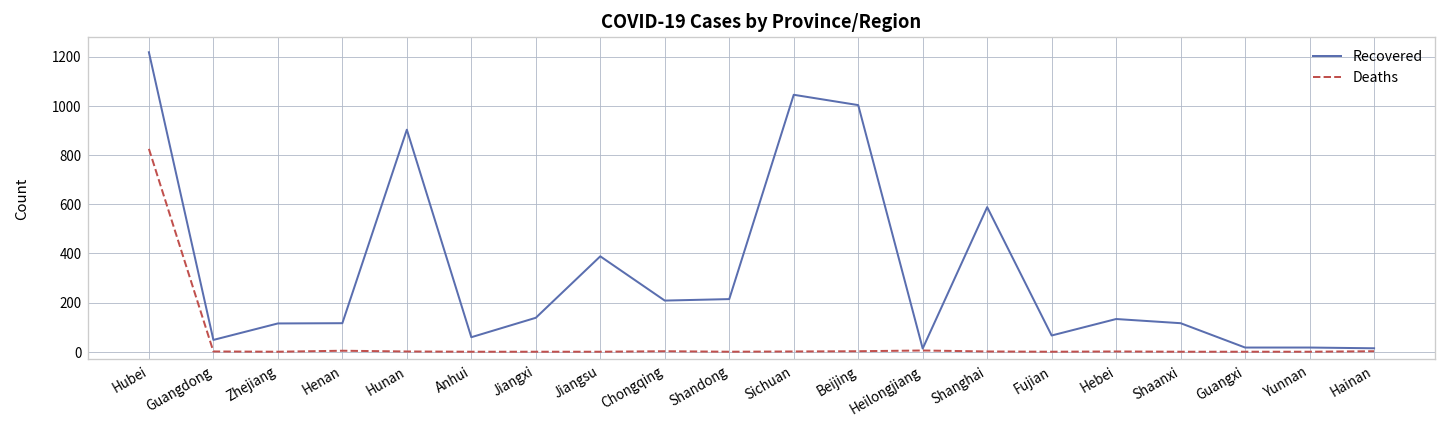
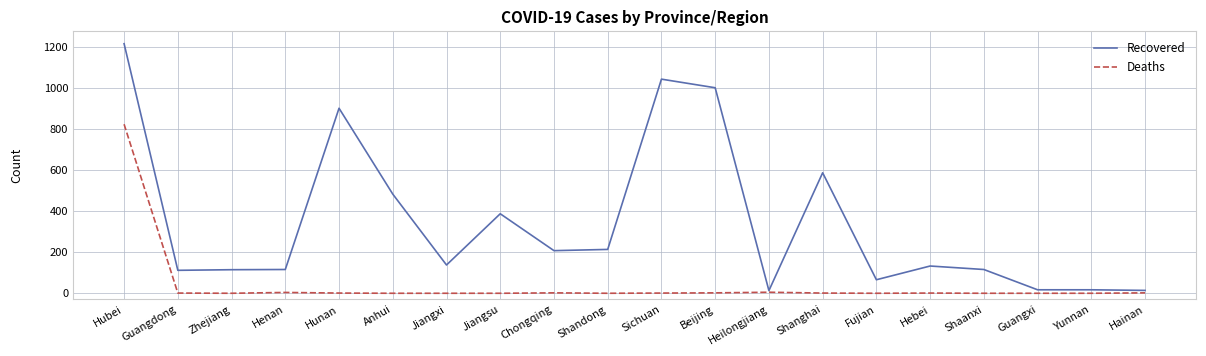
Recovered, Guangdong: 50 -> 110
Recovered, Anhui: 60 -> 480
